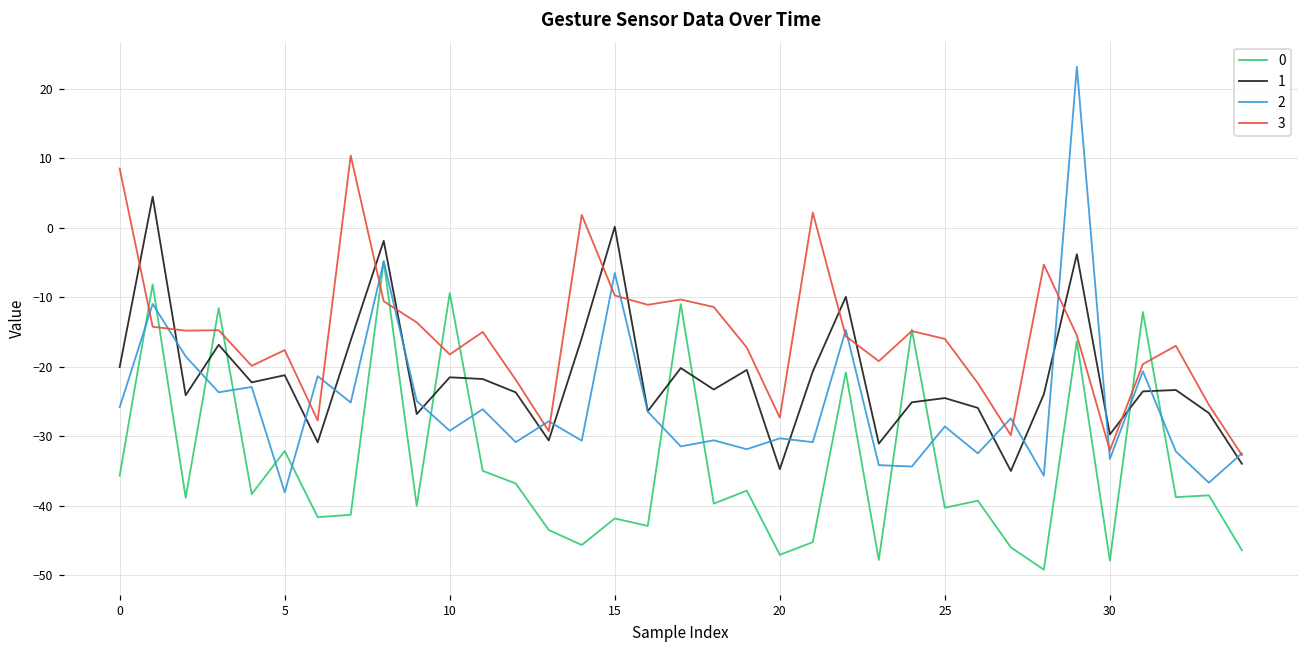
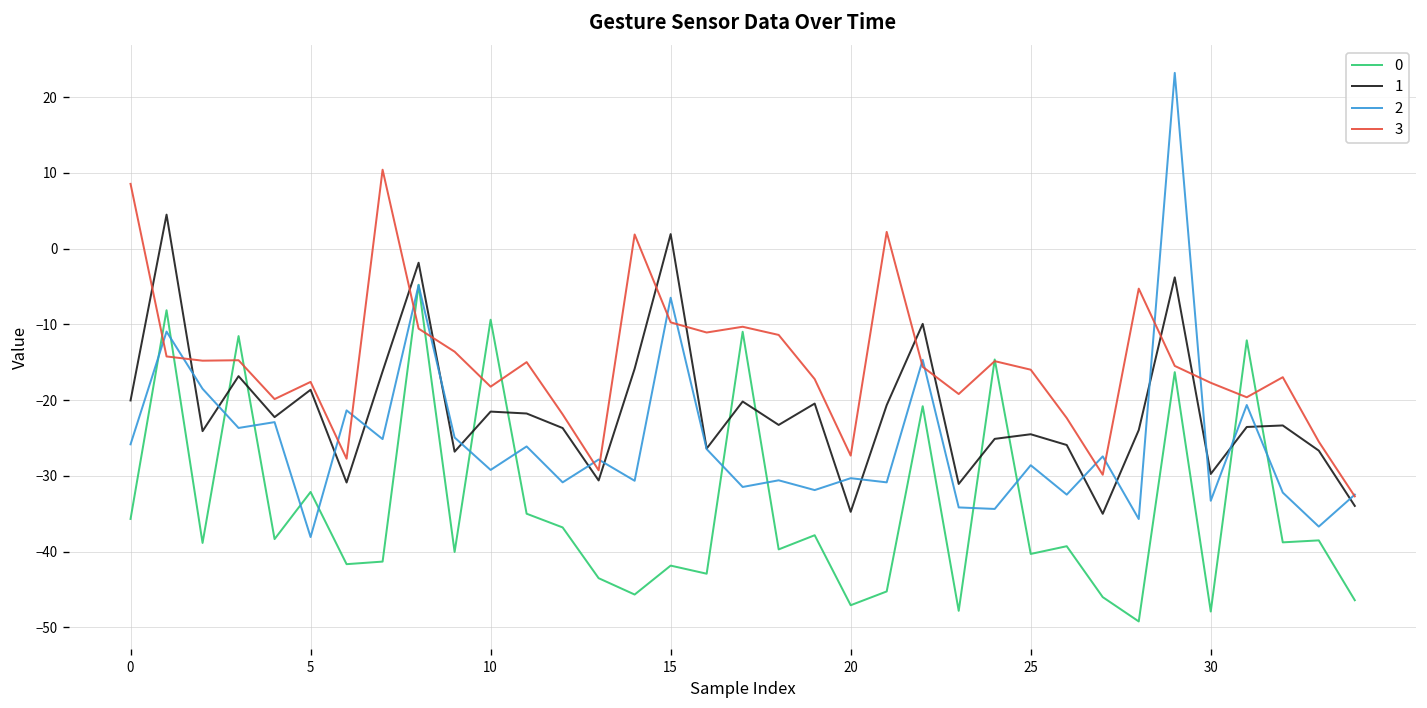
1, 5: -21 -> -19
1, 15: 0 -> 2
3, 30: -32 -> -18
